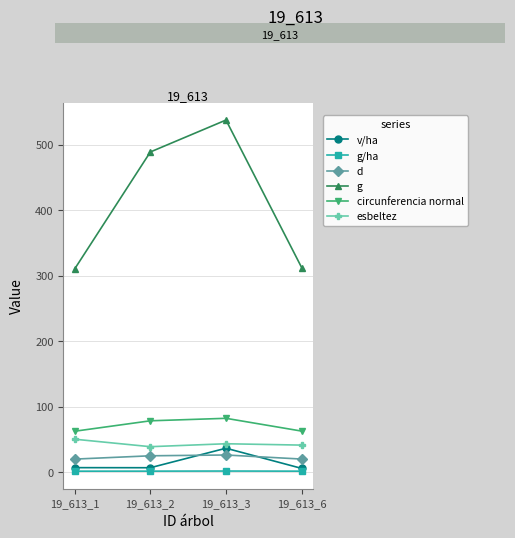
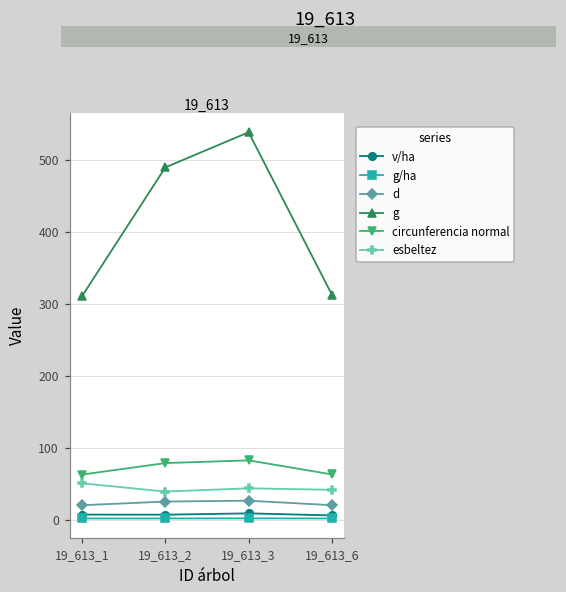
v/ha, 19_613_3: 40 -> 10
